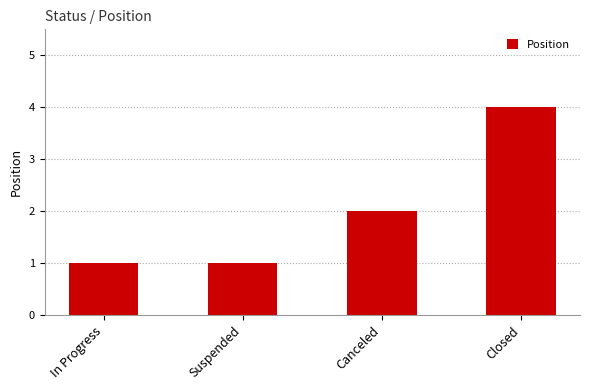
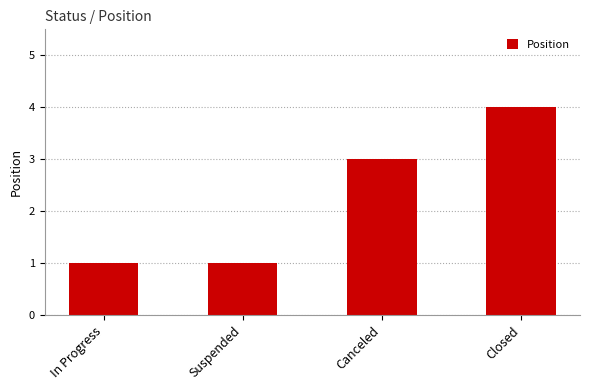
Canceled: 2 -> 3
